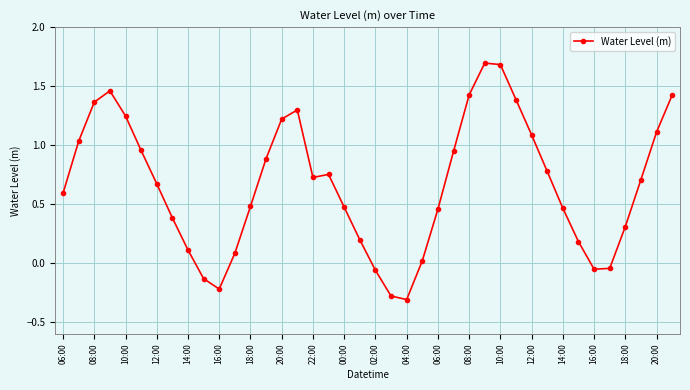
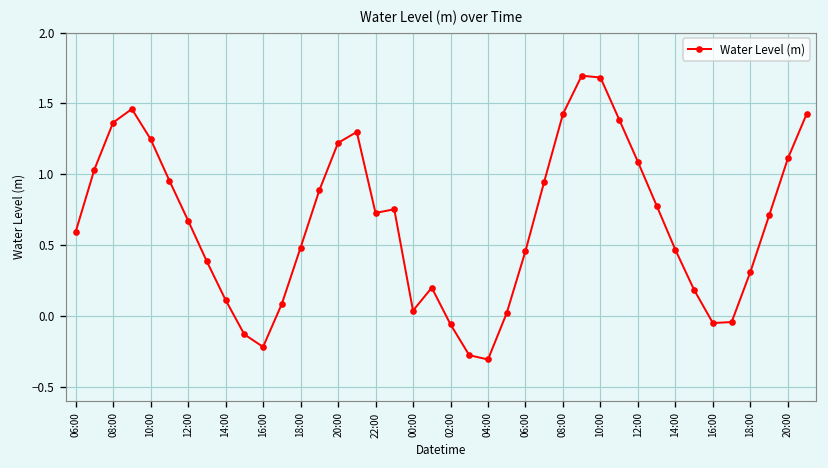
00:00: 0.47 -> 0.04
